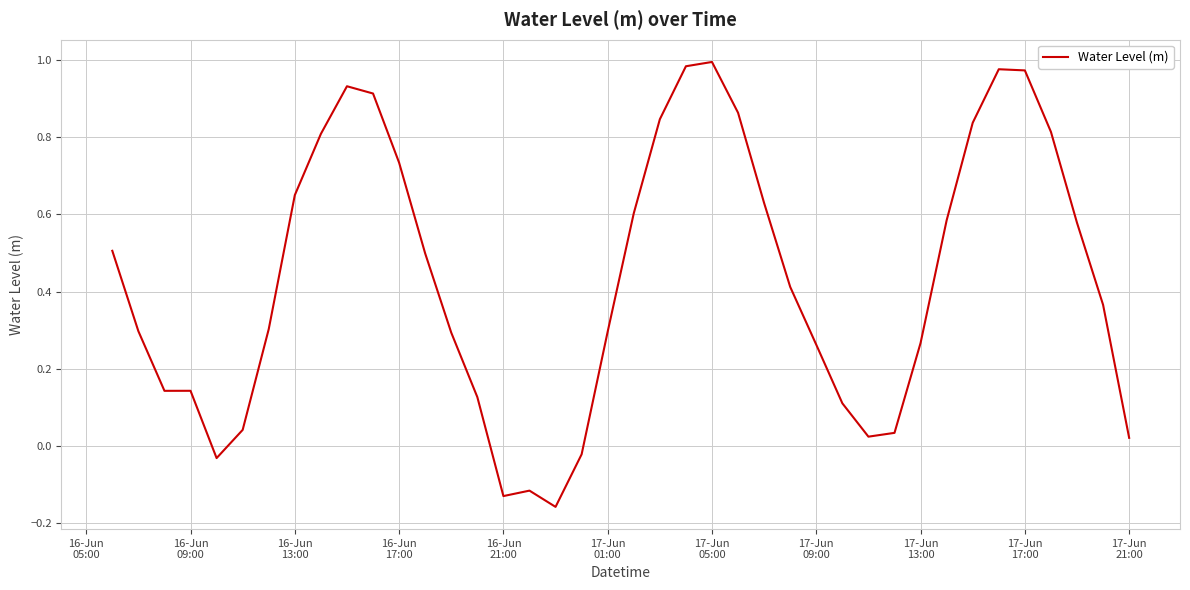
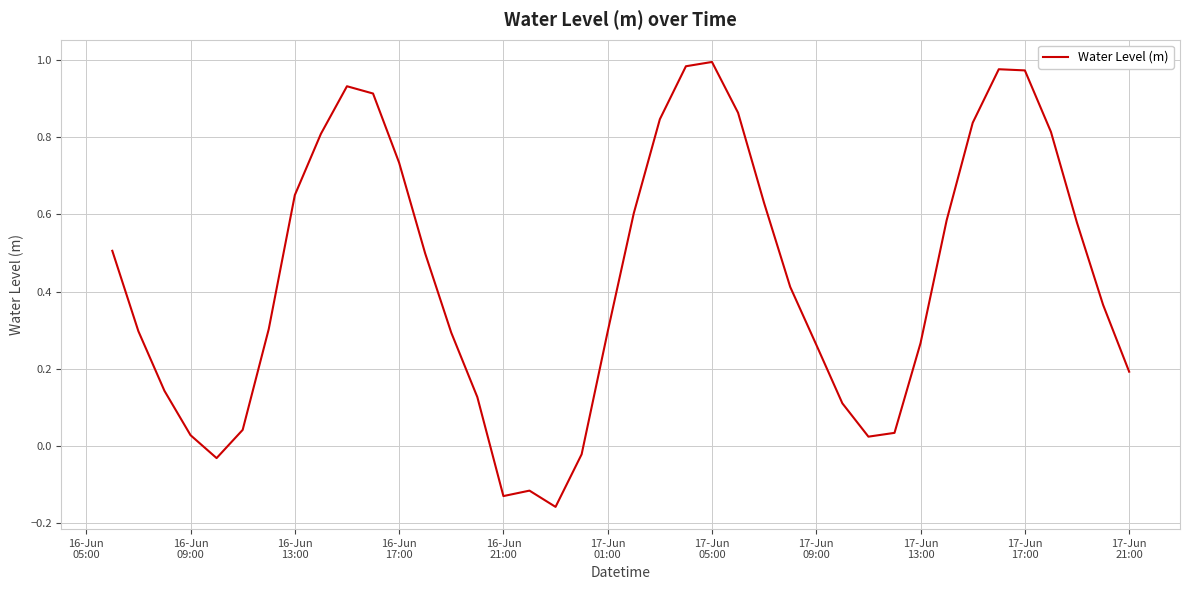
16-Jun 09:00: 0.14 -> 0.03
17-Jun 21:00: 0.02 -> 0.19
